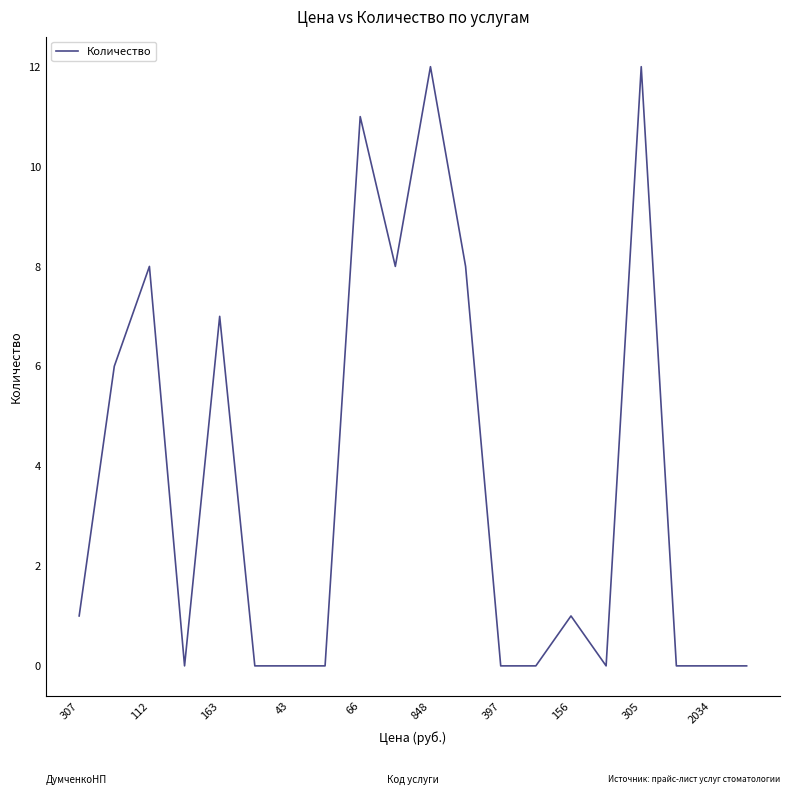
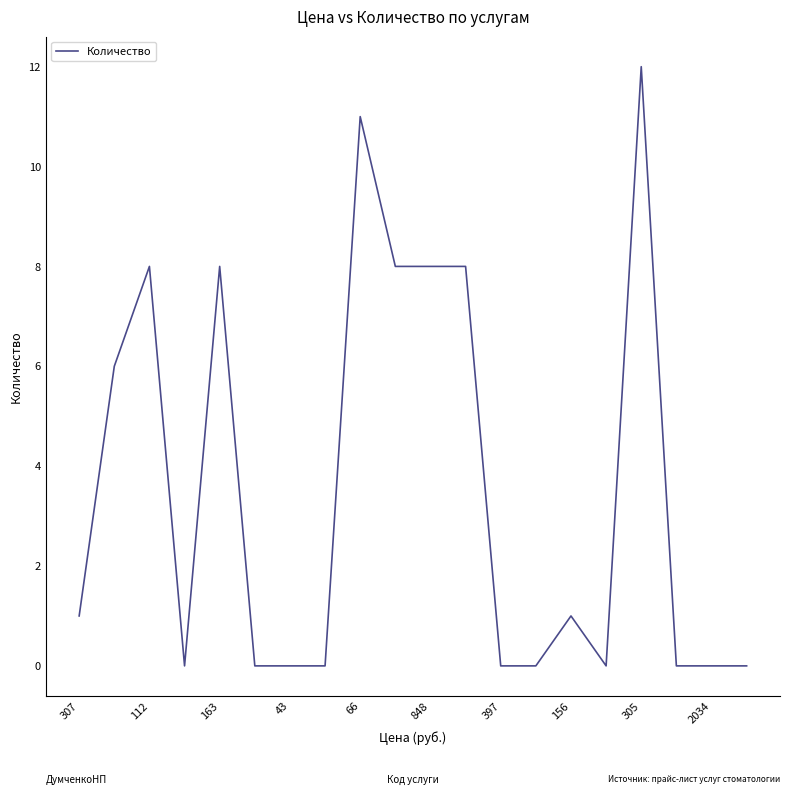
163: 7 -> 8
848: 12 -> 8
